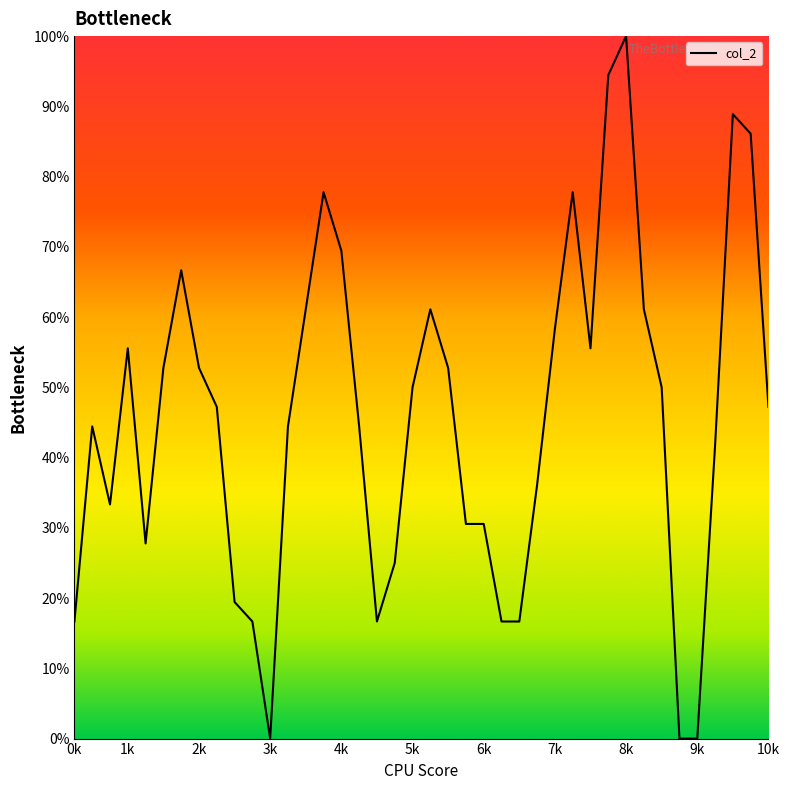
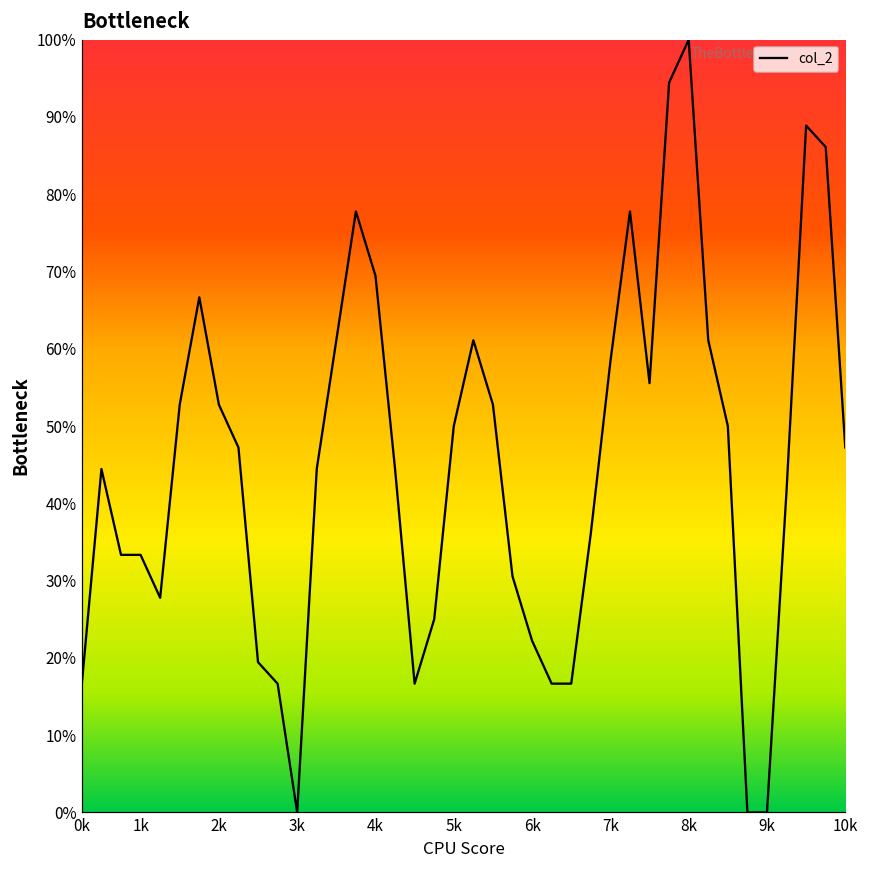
1k: 56% -> 33%
6k: 31% -> 22%
